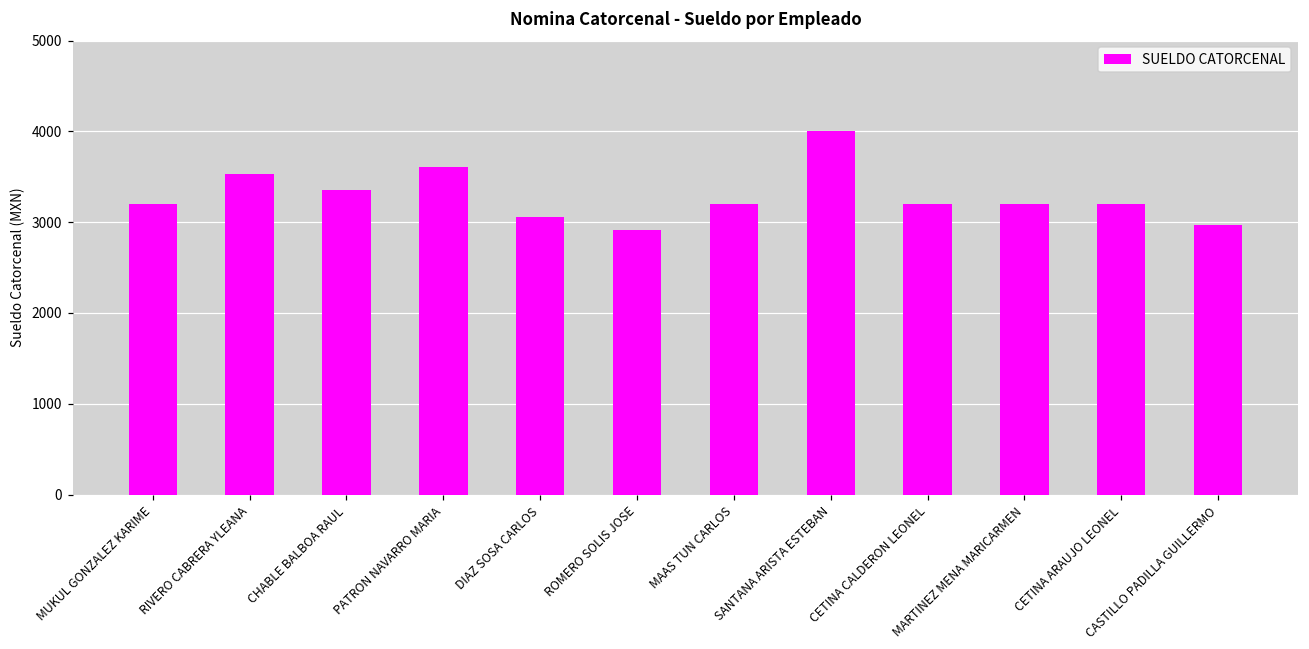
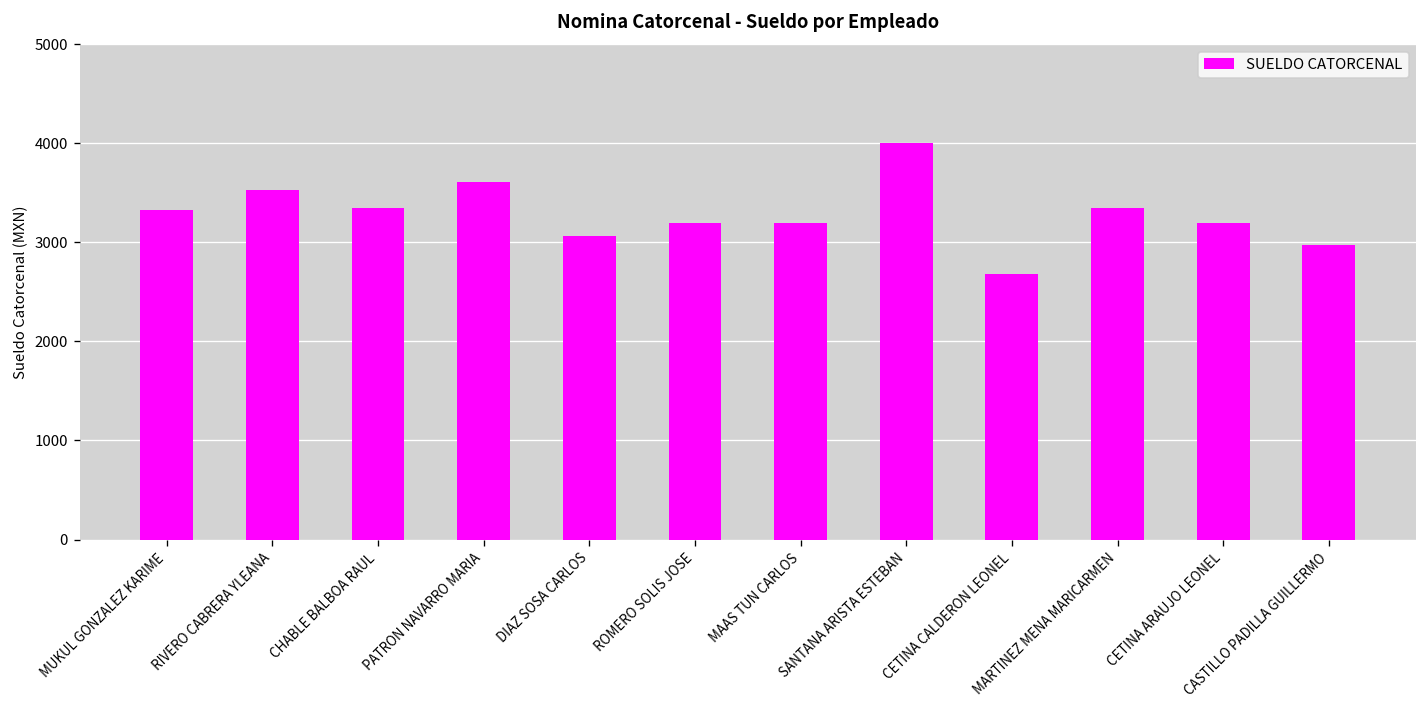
MUKUL GONZALEZ KARIME: 3200 -> 3300
ROMERO SOLIS JOSE: 2900 -> 3200
CETINA CALDERON LEONEL: 3200 -> 2700
MARTINEZ MENA MARICARMEN: 3200 -> 3300
